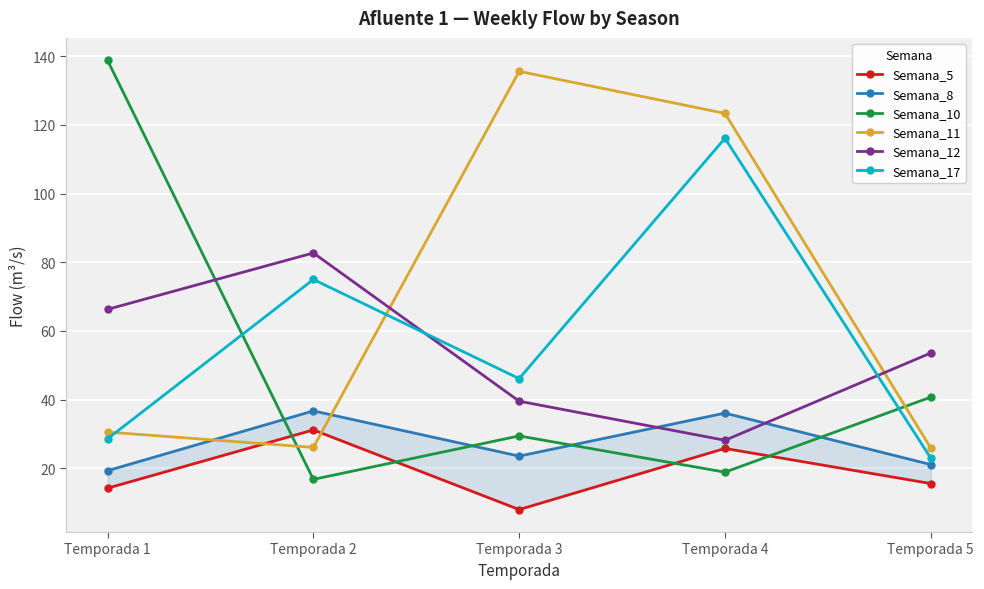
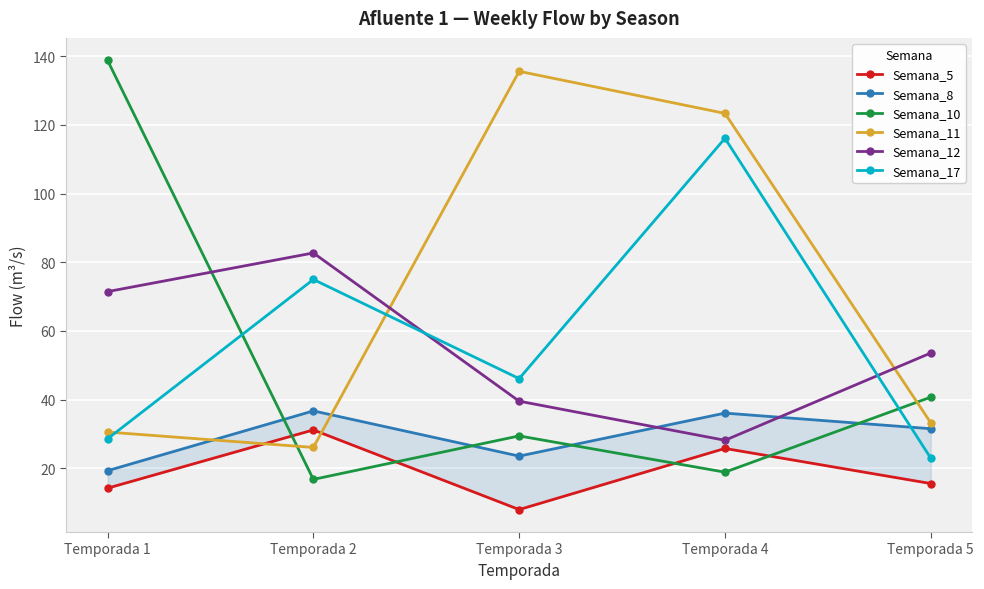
Semana_12, Temporada 1: 66 -> 71
Semana_8, Temporada 5: 21 -> 32
Semana_11, Temporada 5: 26 -> 33
